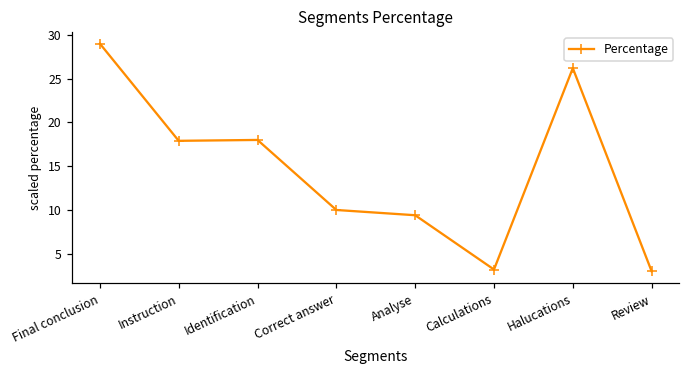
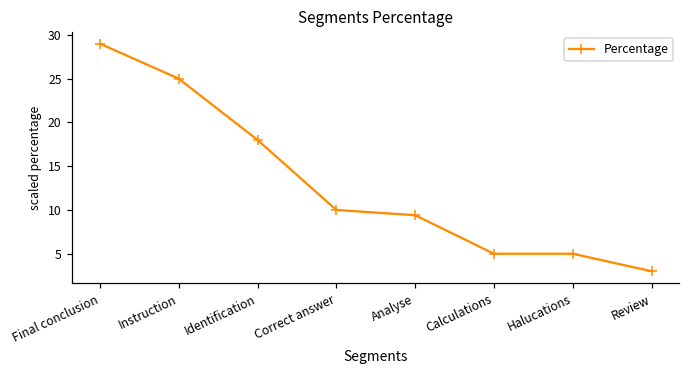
Instruction: 18 -> 25
Calculations: 3 -> 5
Halucations: 26 -> 5
